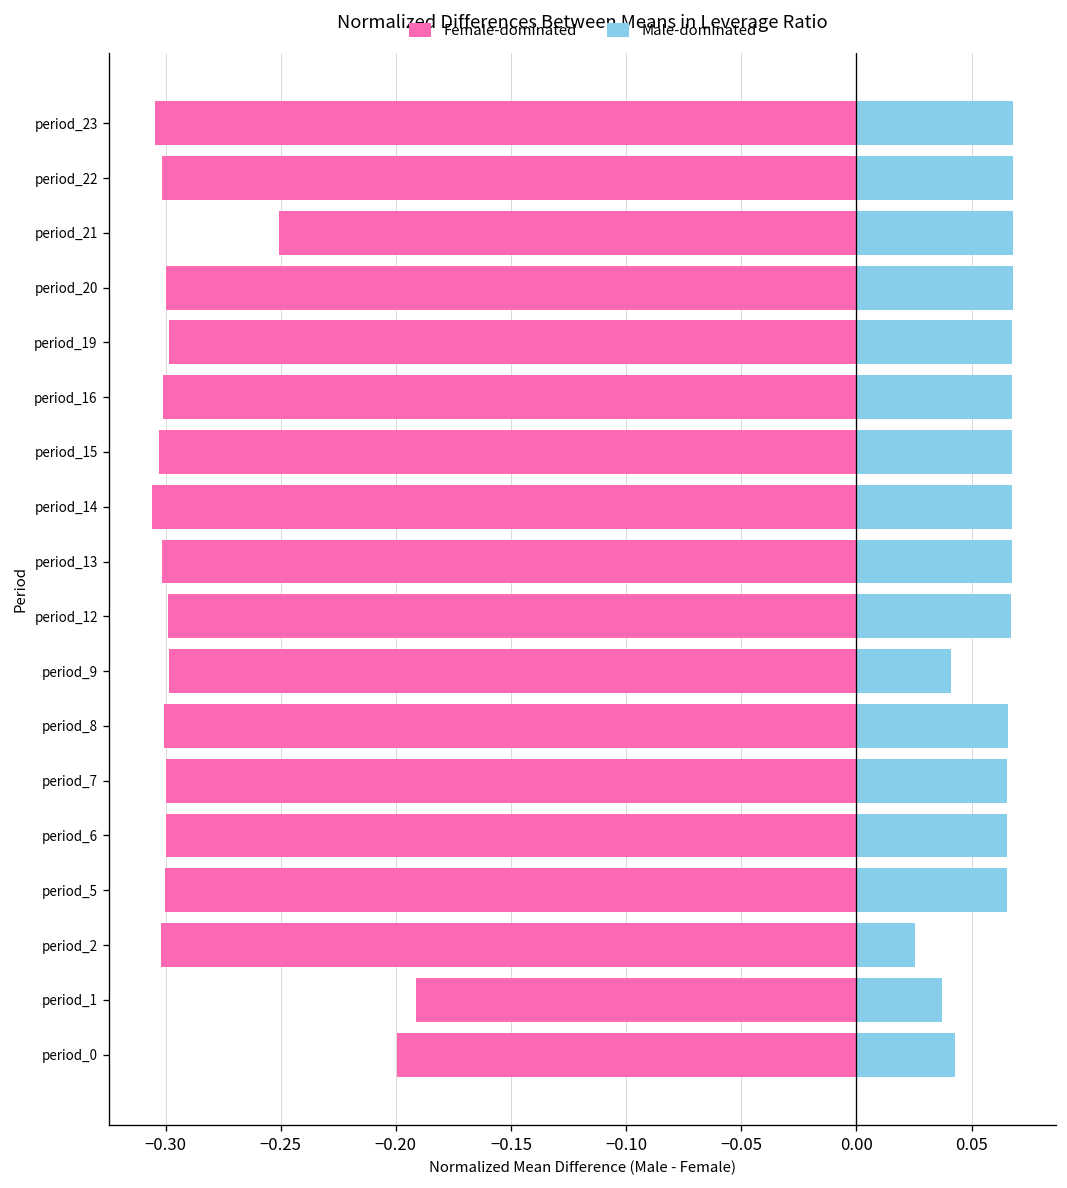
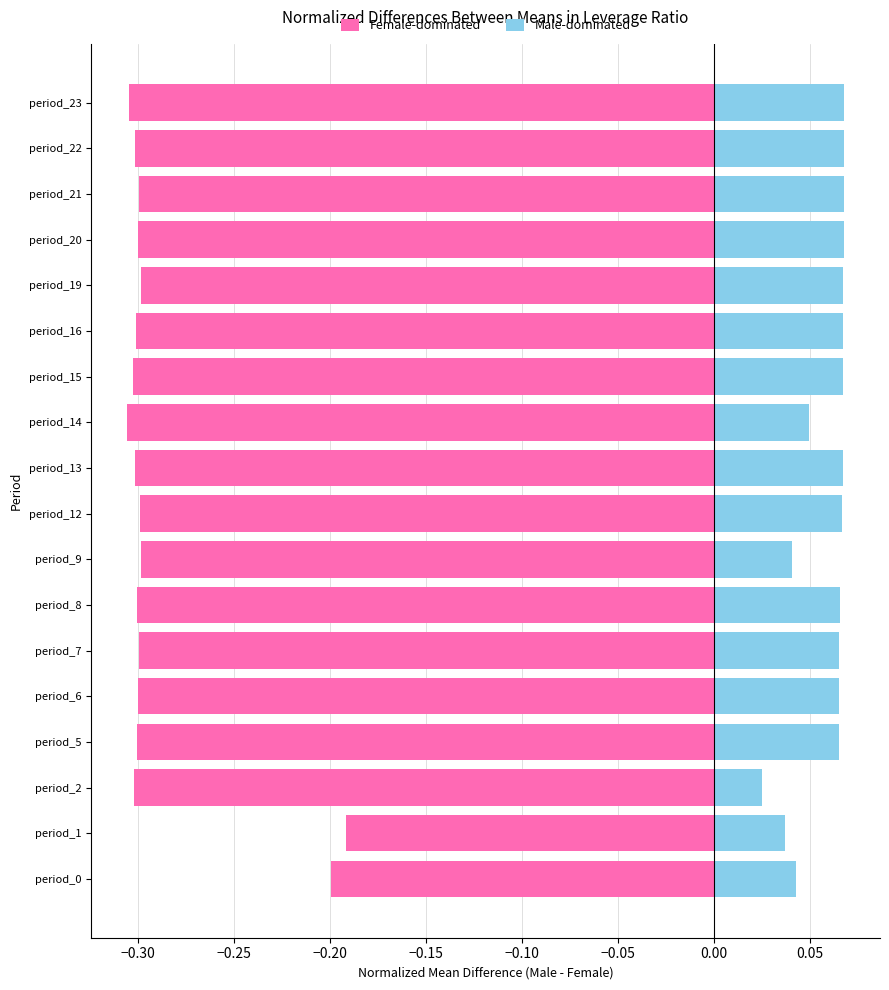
Female-dominated, period_21: -0.251 -> -0.299
Male-dominated, period_14: 0.067 -> 0.050
